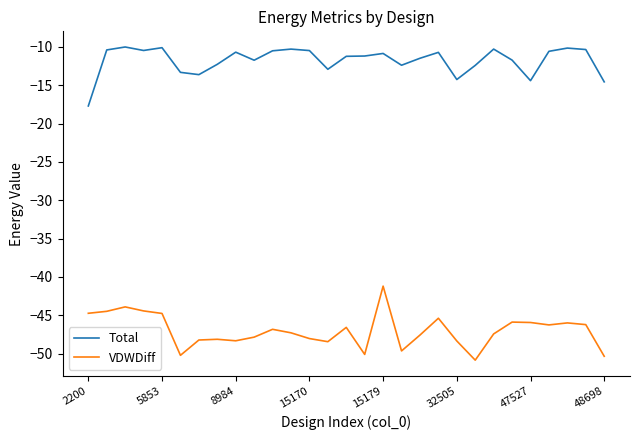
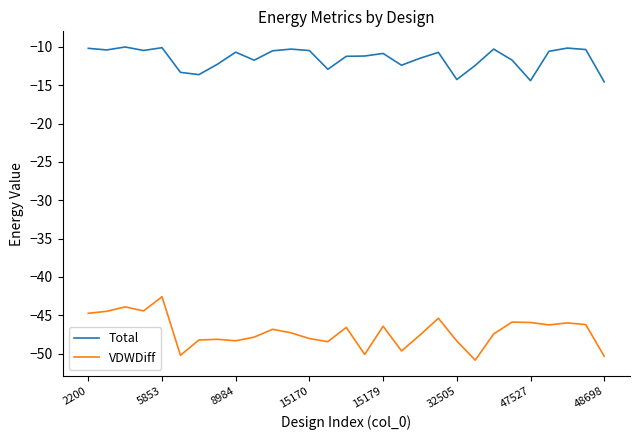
Total, 2200: -18 -> -10
VDWDiff, 5853: -45 -> -43
VDWDiff, 15179: -41 -> -46
